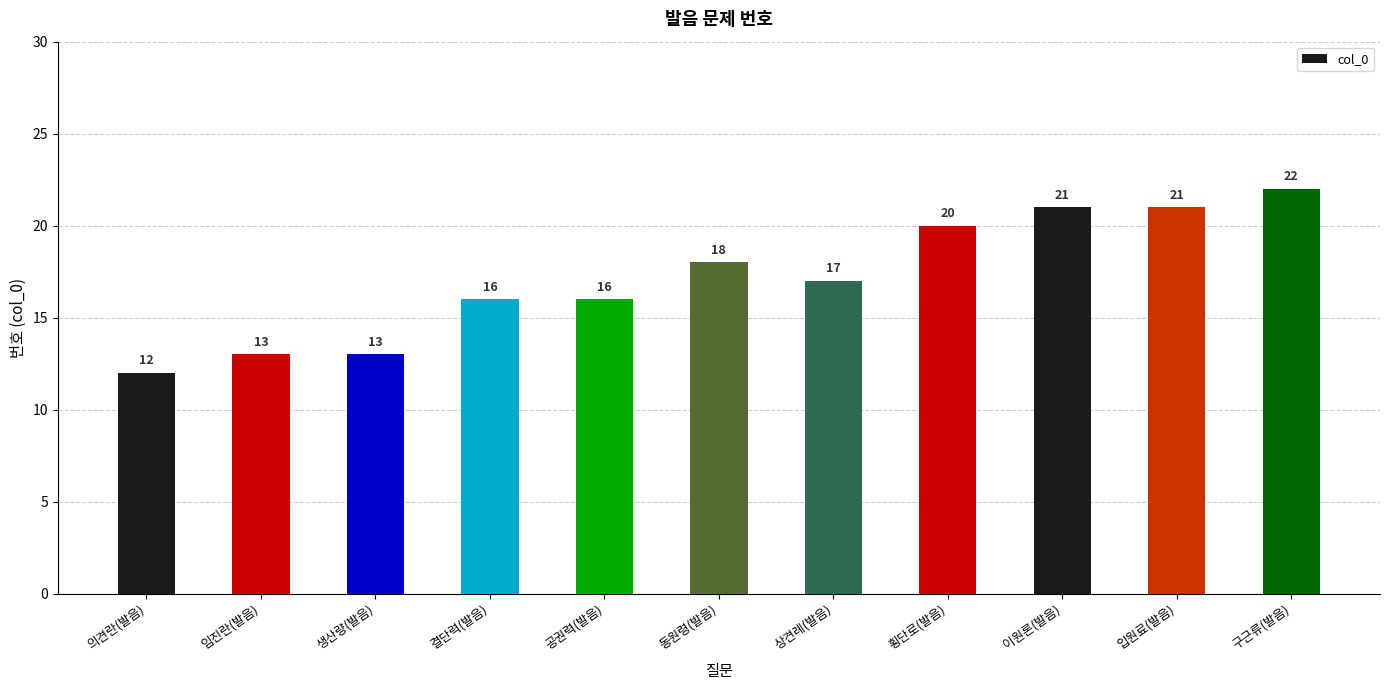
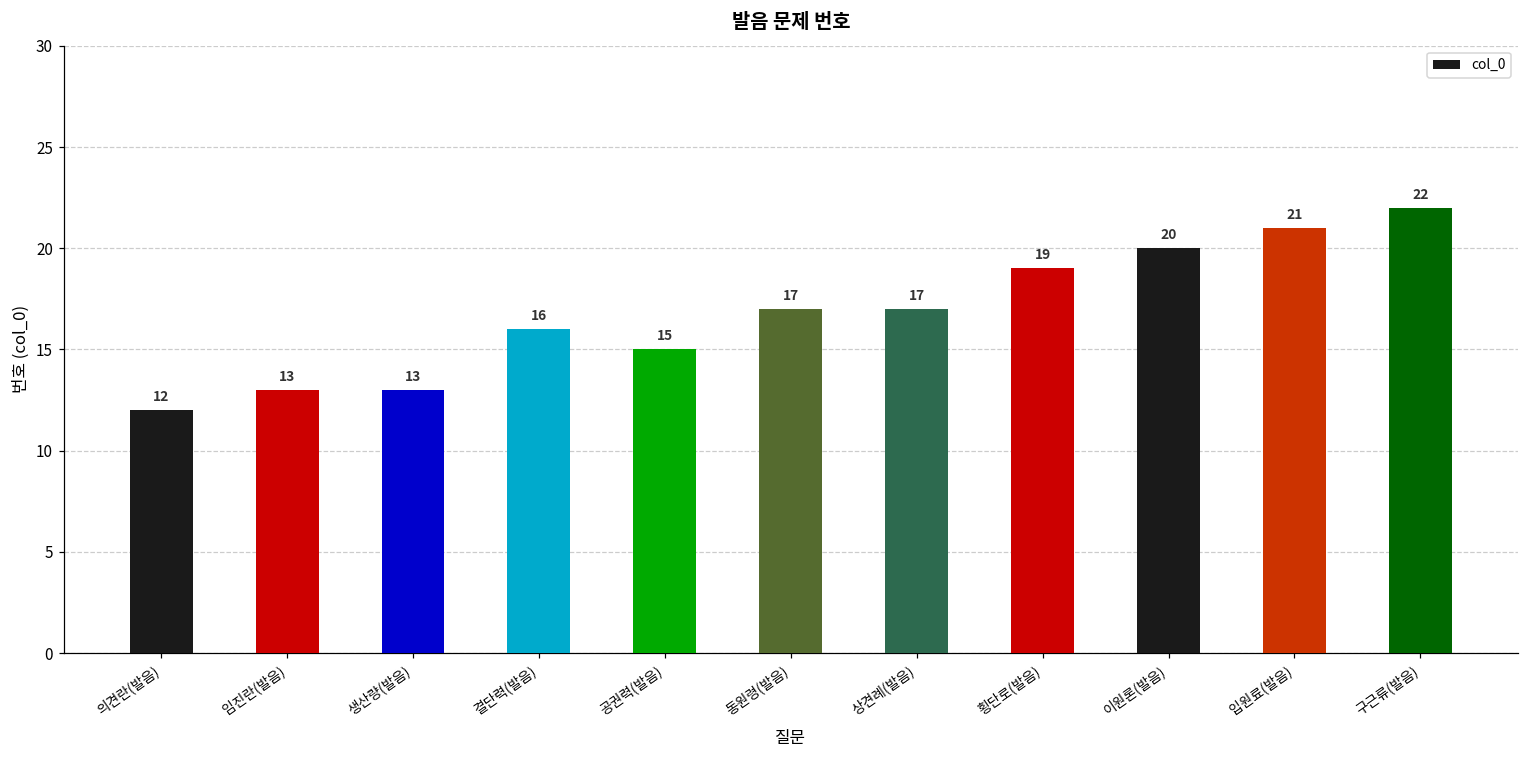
공권력(발음): 16 -> 15
동원령(발음): 18 -> 17
횡단로(발음): 20 -> 19
이원론(발음): 21 -> 20
